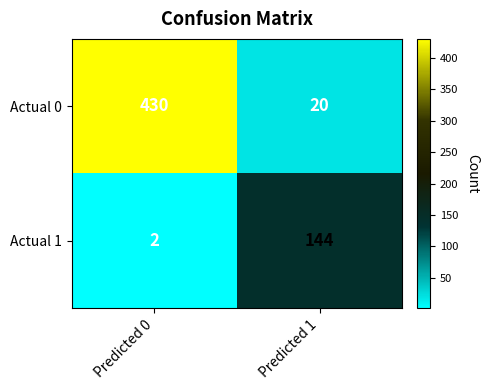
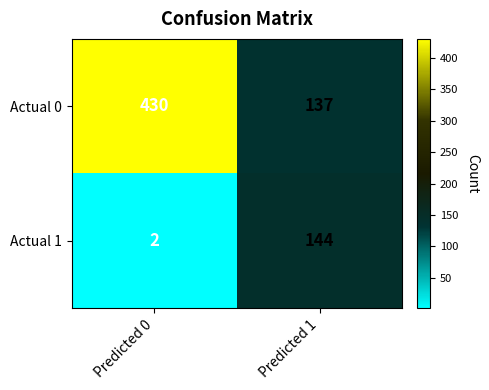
Actual 0, Predicted 1: 20 -> 137
